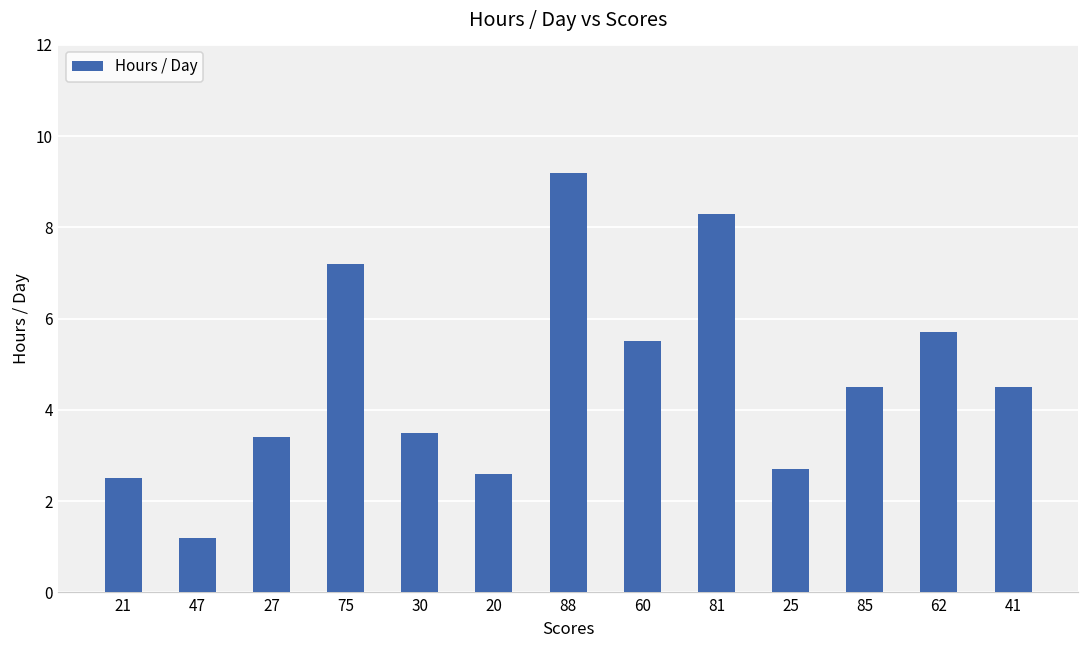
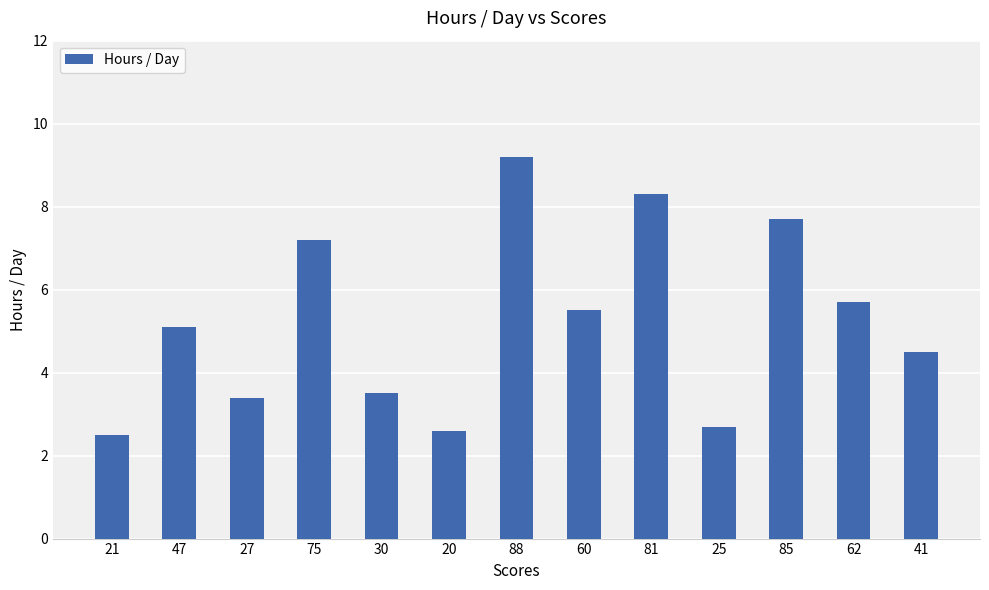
47: 1.2 -> 5.1
85: 4.5 -> 7.7
